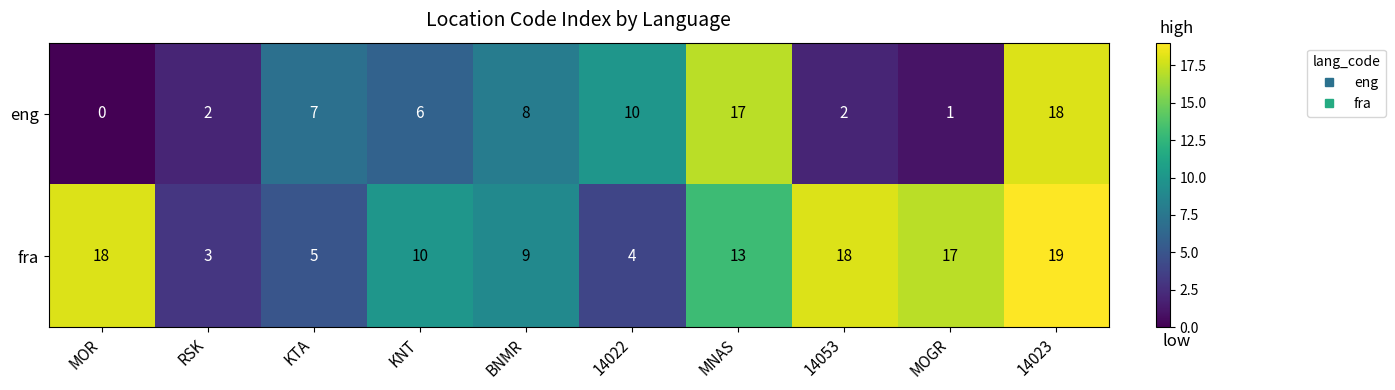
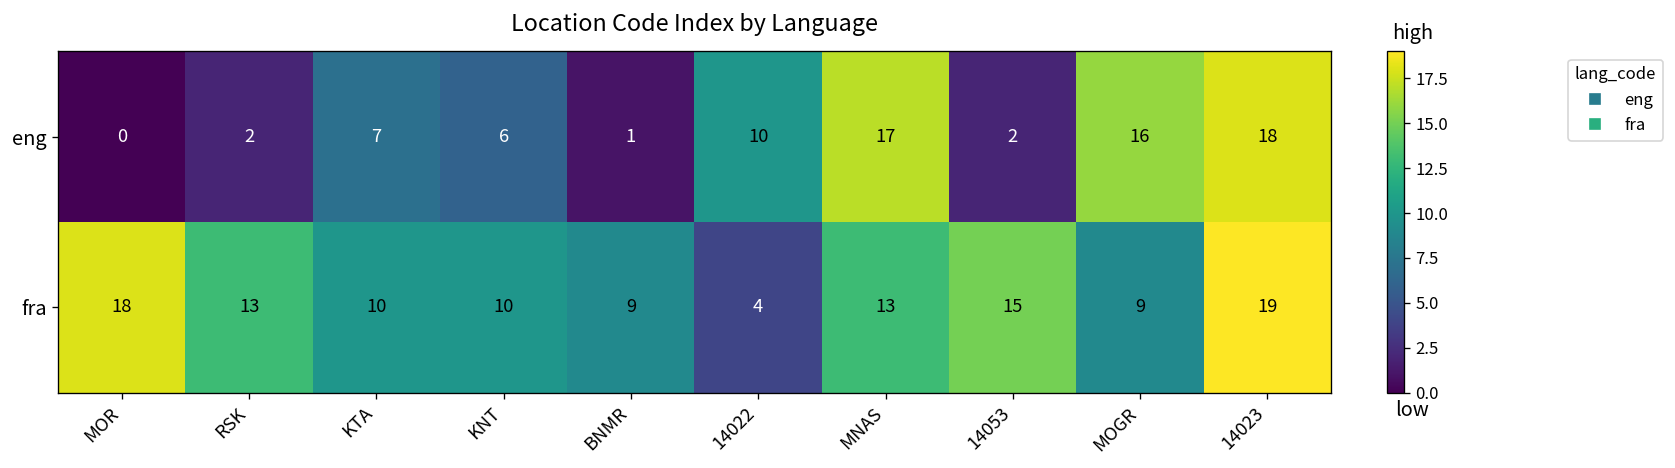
eng, BNMR: 8 -> 1
eng, MOGR: 1 -> 16
fra, RSK: 3 -> 13
fra, KTA: 5 -> 10
fra, 14053: 18 -> 15
fra, MOGR: 17 -> 9
